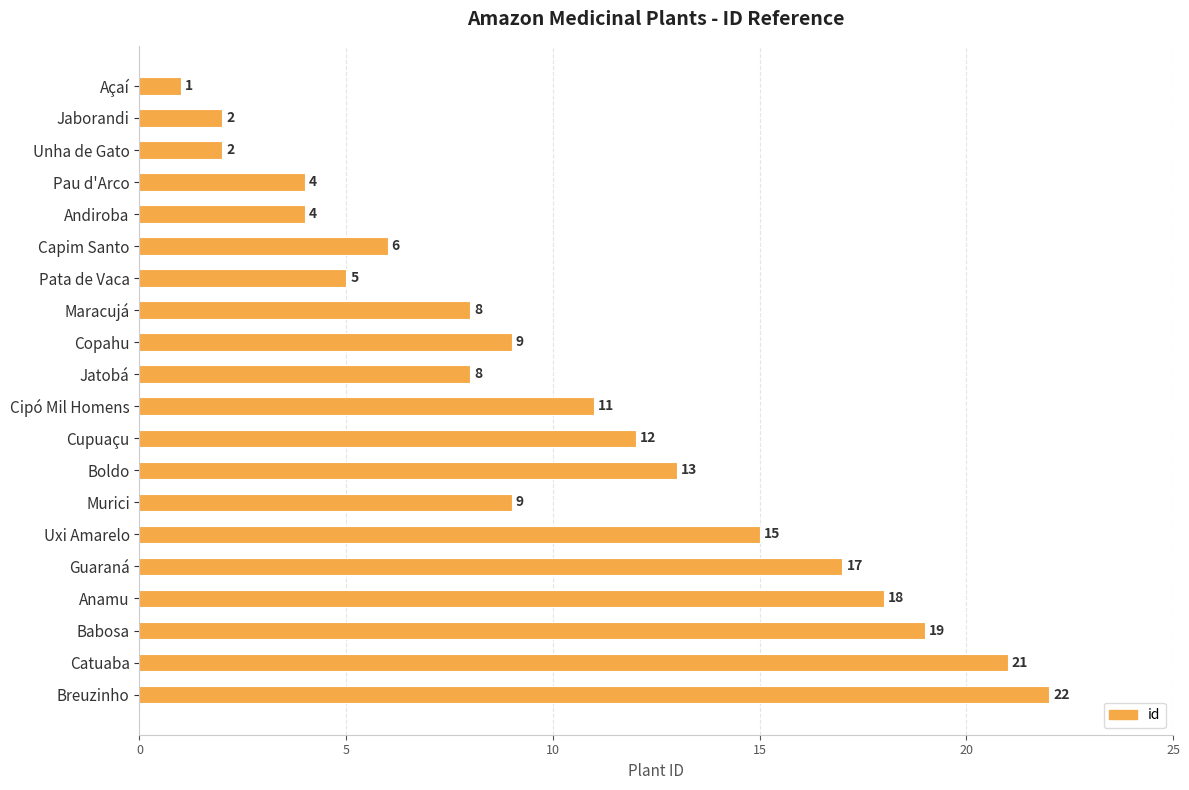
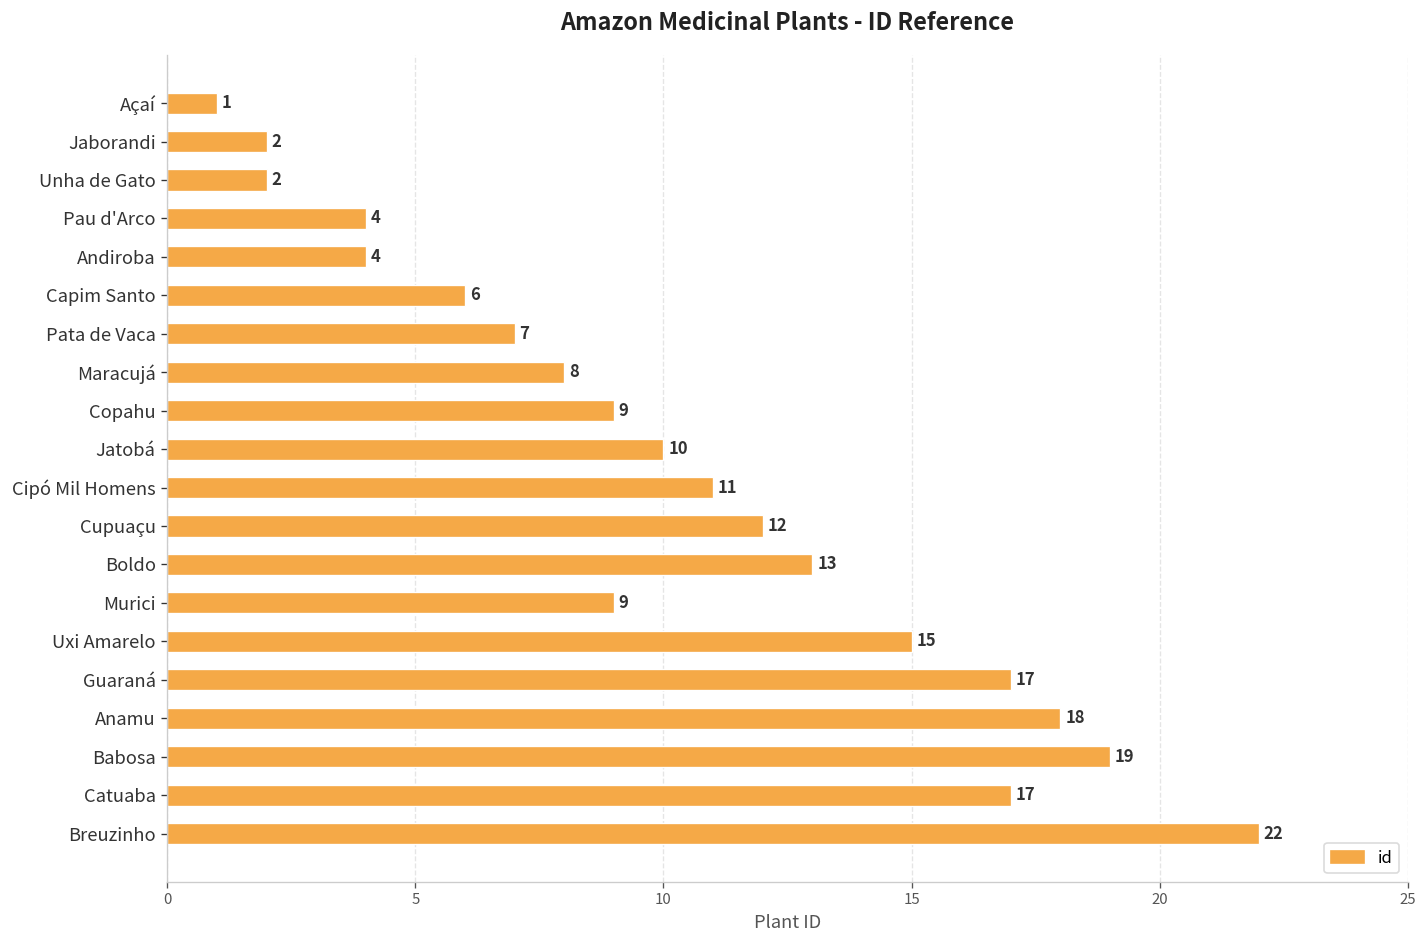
Pata de Vaca: 5 -> 7
Jatobá: 8 -> 10
Catuaba: 21 -> 17
